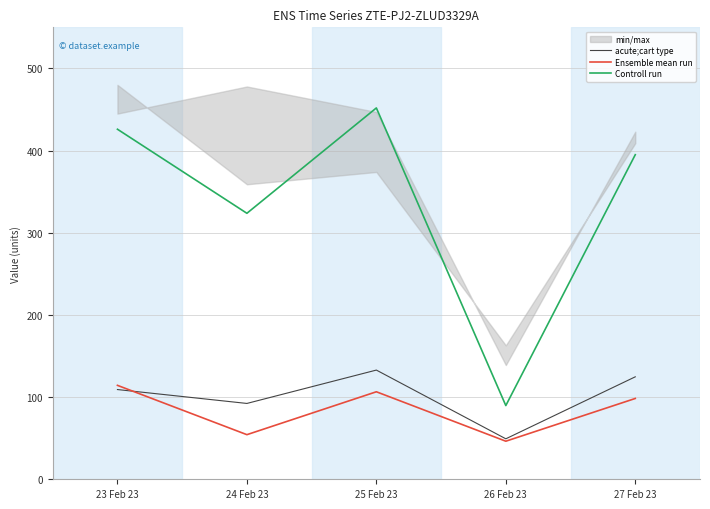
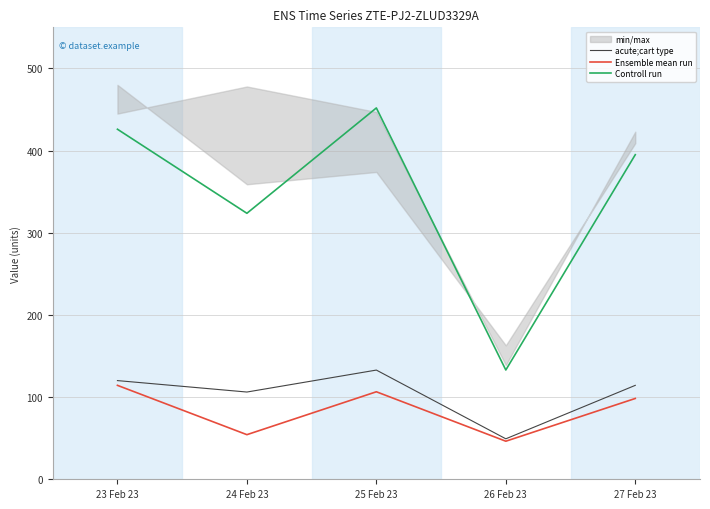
acute;cart type, 23 Feb 23: 110 -> 120
acute;cart type, 24 Feb 23: 90 -> 110
Controll run, 26 Feb 23: 90 -> 130
acute;cart type, 27 Feb 23: 120 -> 110
